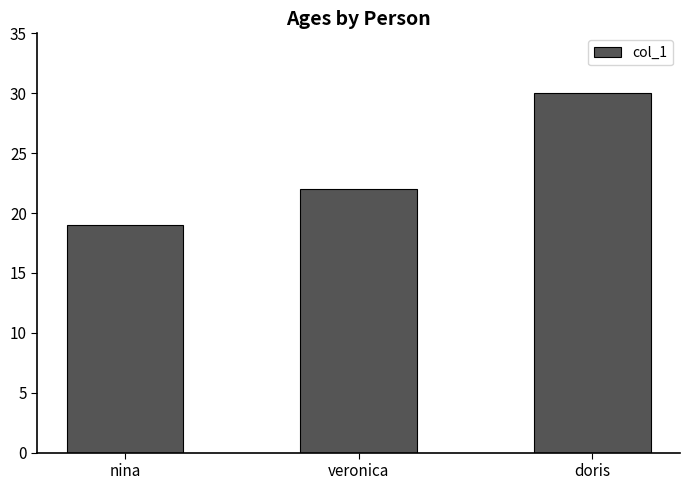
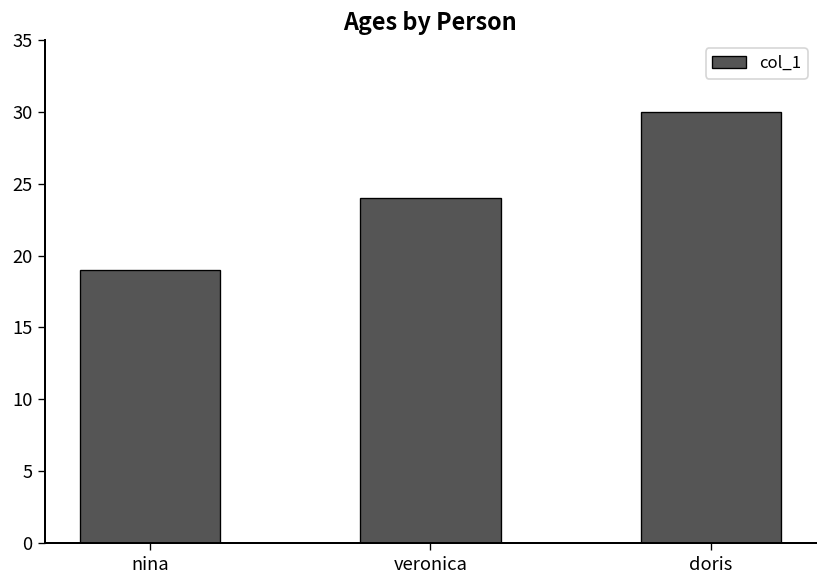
veronica: 22 -> 24
